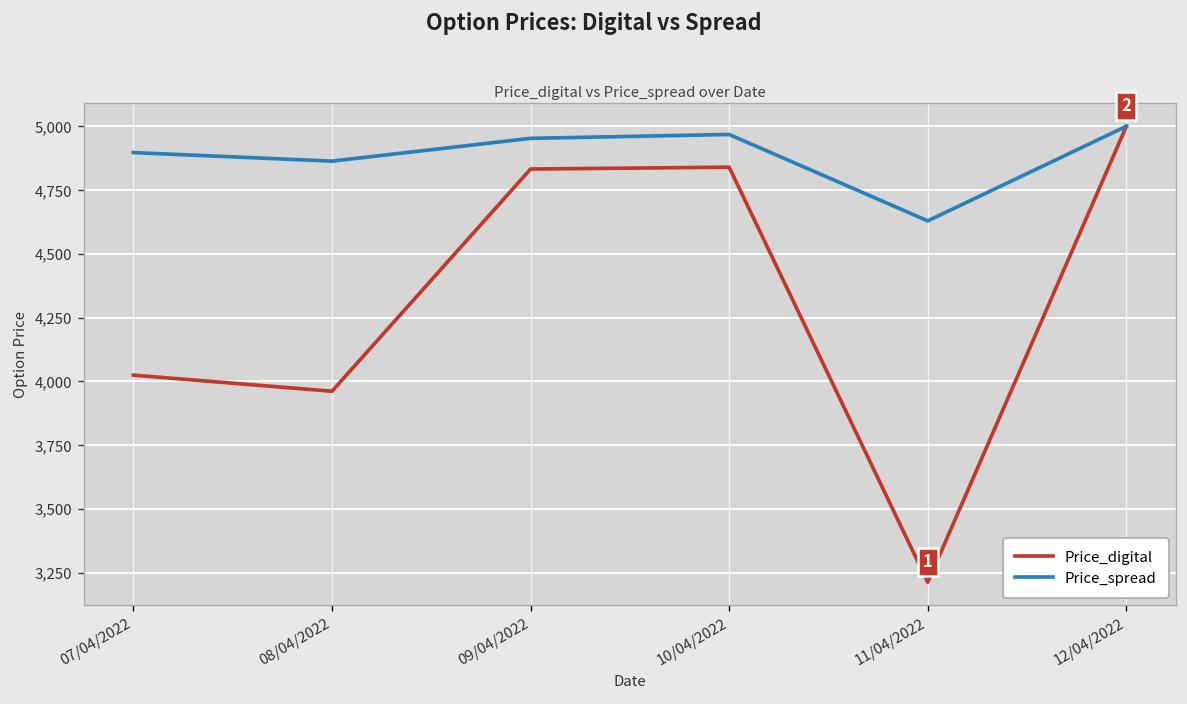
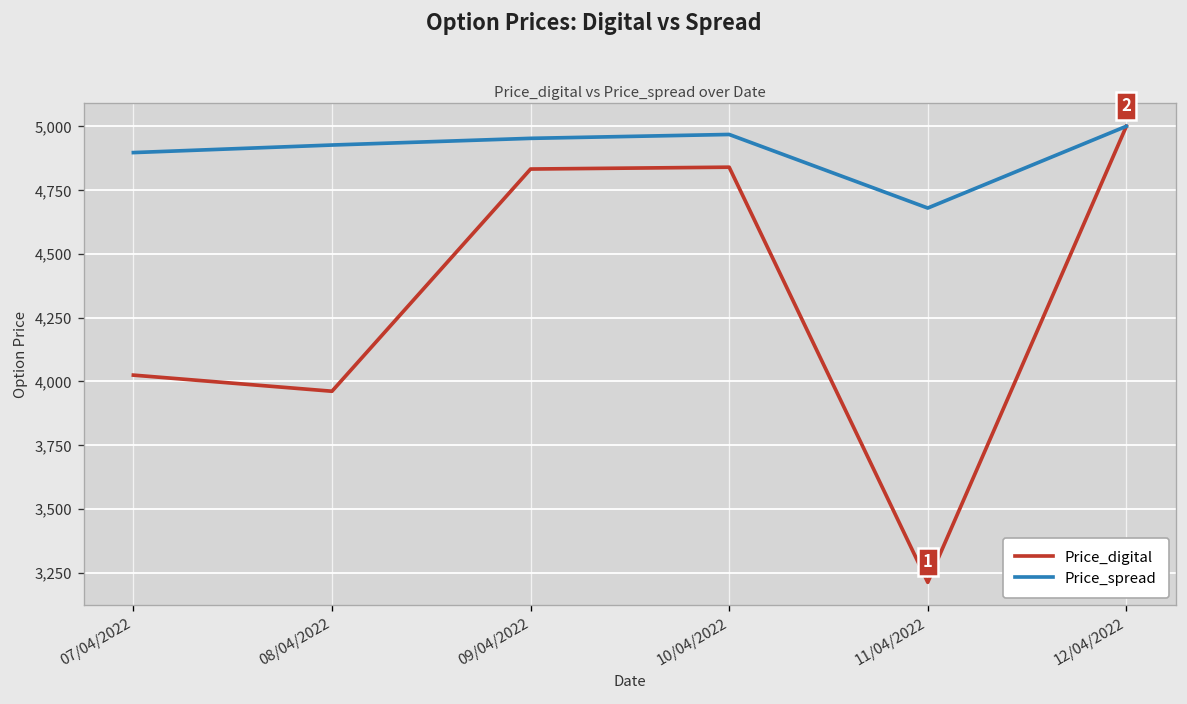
Price_spread, 08/04/2022: 4,860 -> 4,930
Price_spread, 11/04/2022: 4,630 -> 4,680
